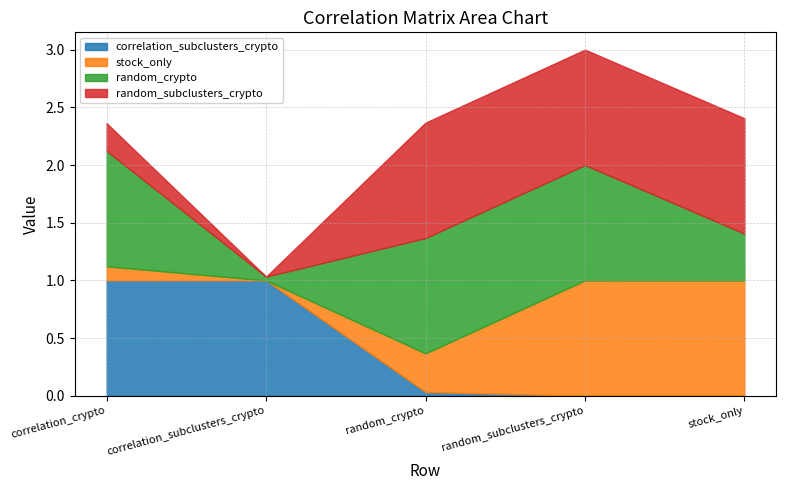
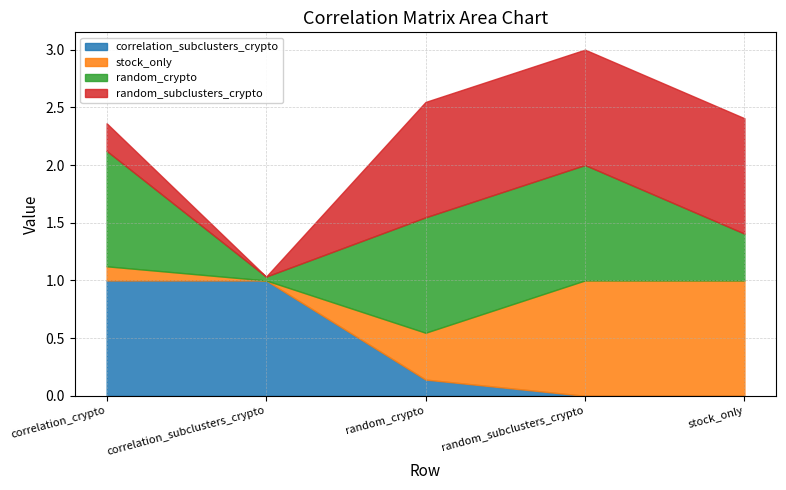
correlation_subclusters_crypto, random_crypto: 0.03 -> 0.14
stock_only, random_crypto: 0.33 -> 0.41
